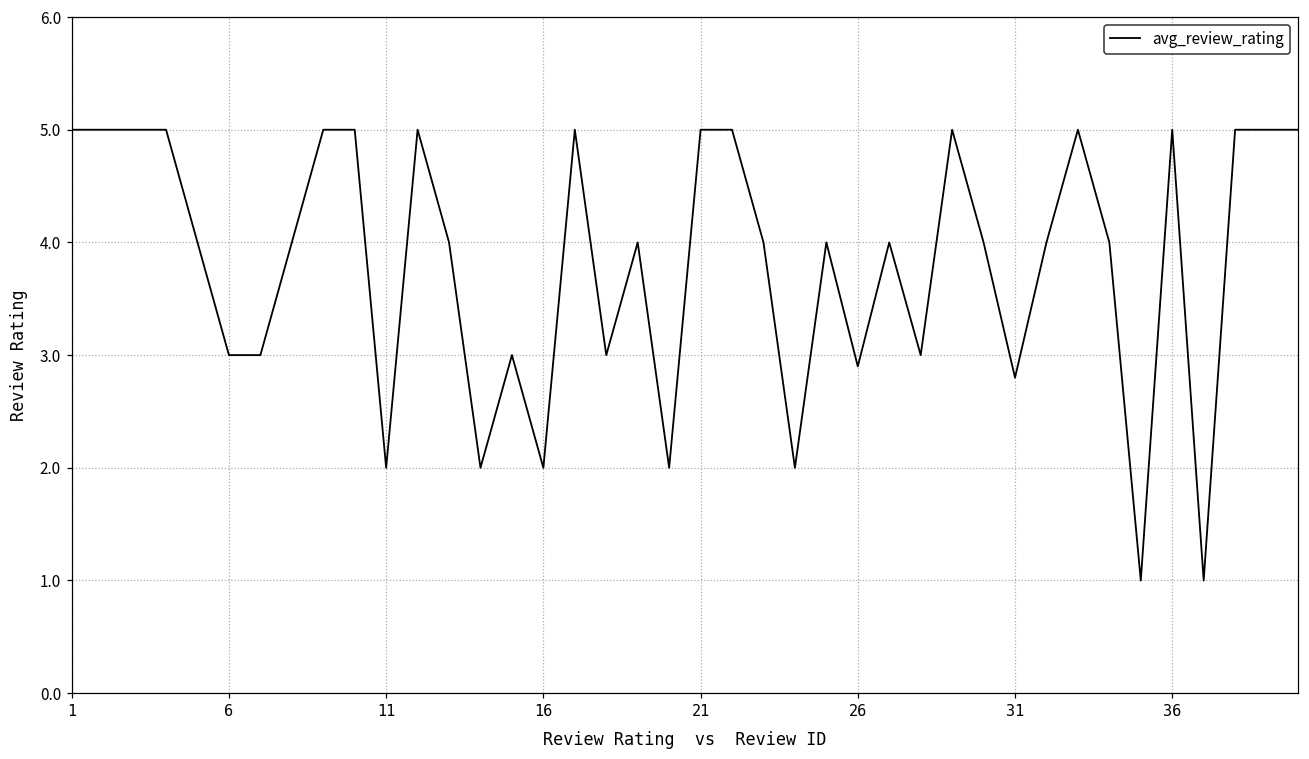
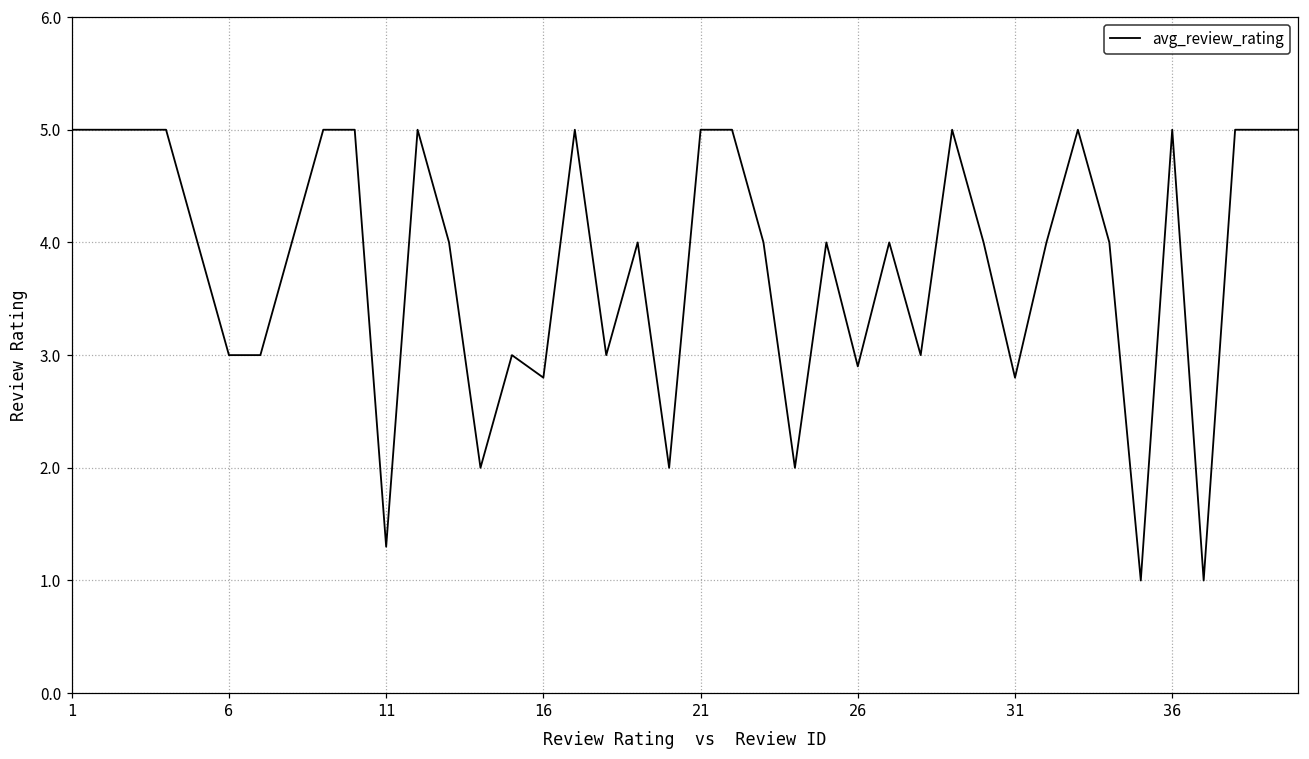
11: 2.0 -> 1.3
16: 2.0 -> 2.8
